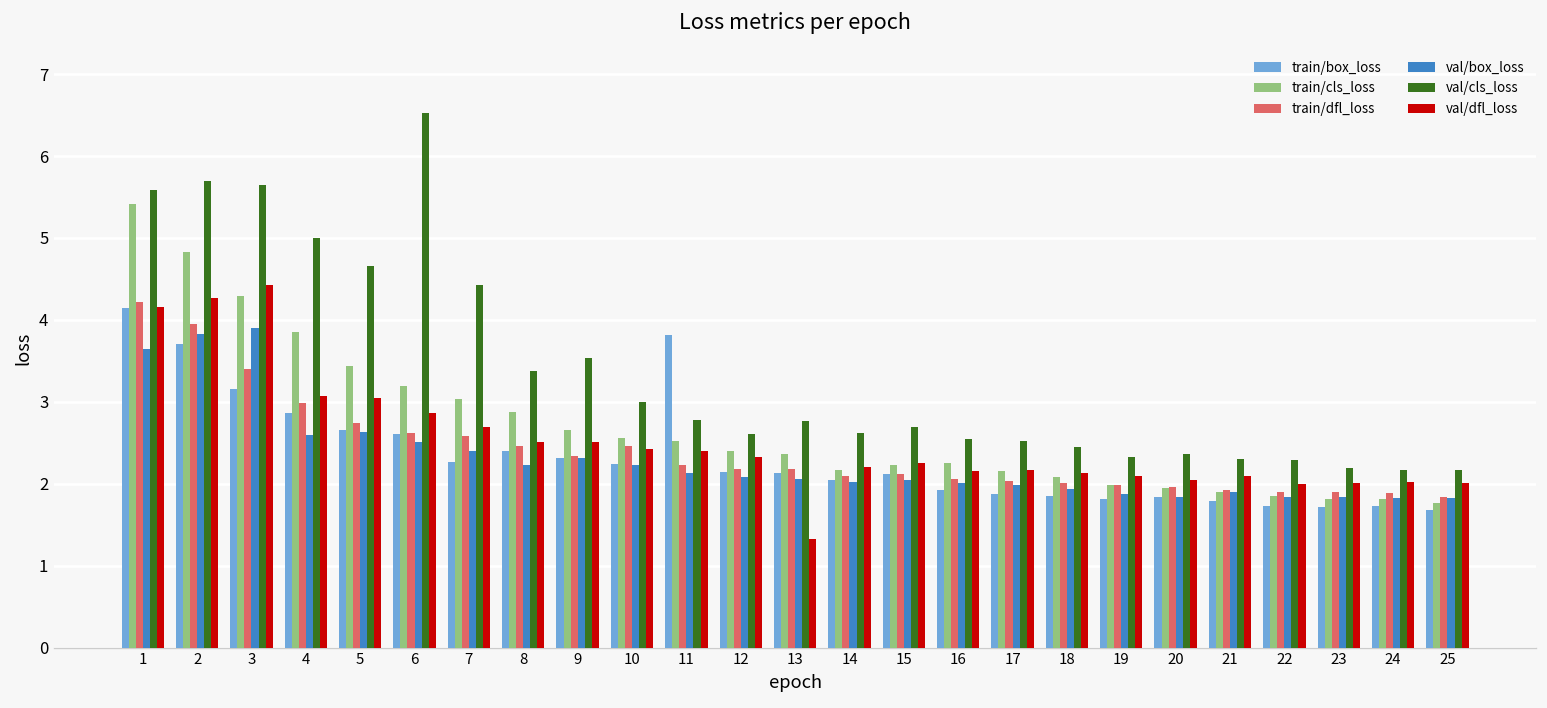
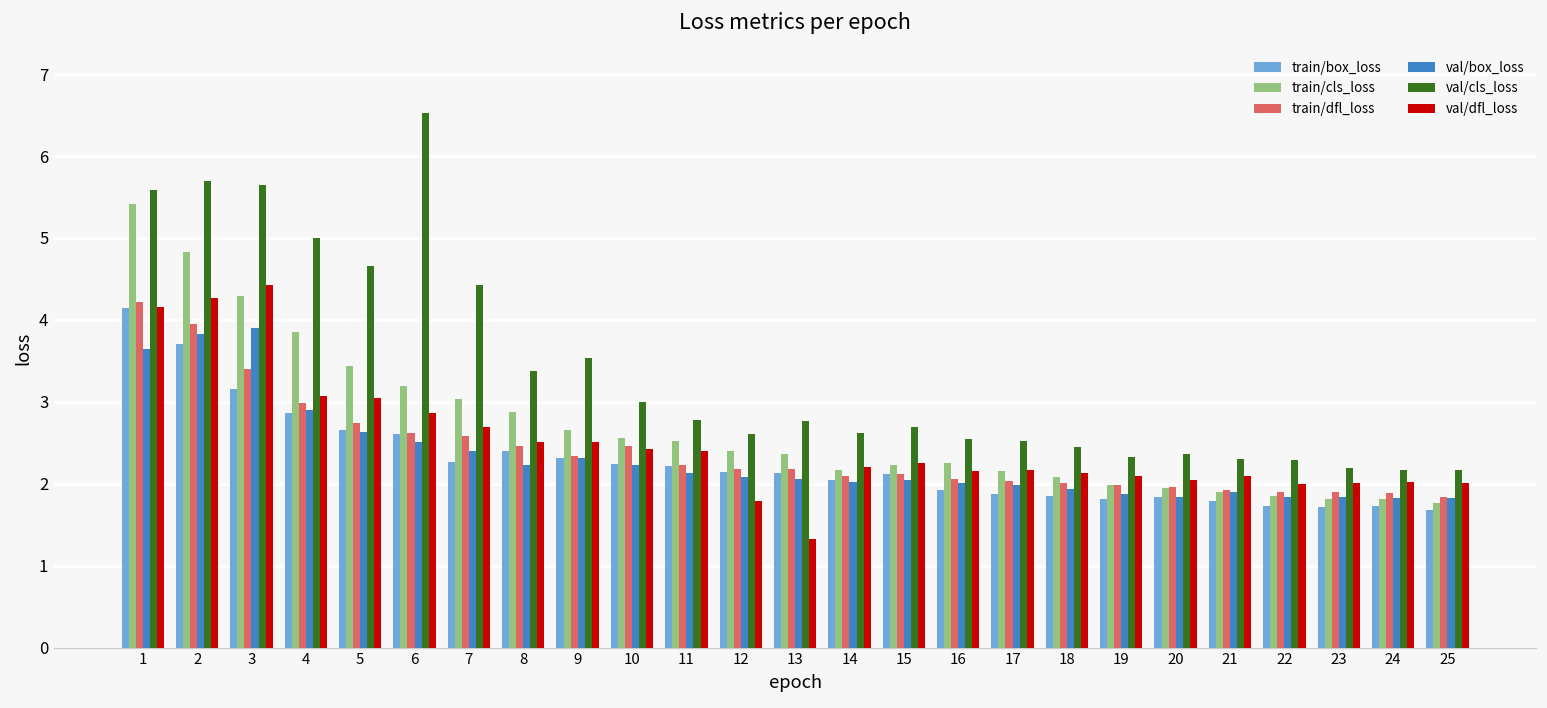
val/box_loss, 4: 2.6 -> 2.9
train/box_loss, 11: 3.8 -> 2.2
val/dfl_loss, 12: 2.3 -> 1.8
